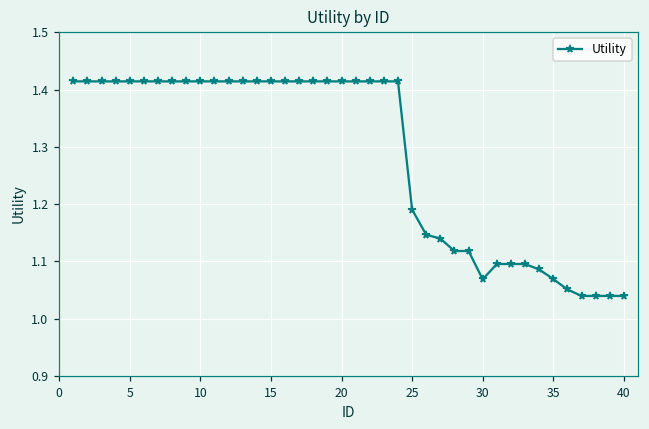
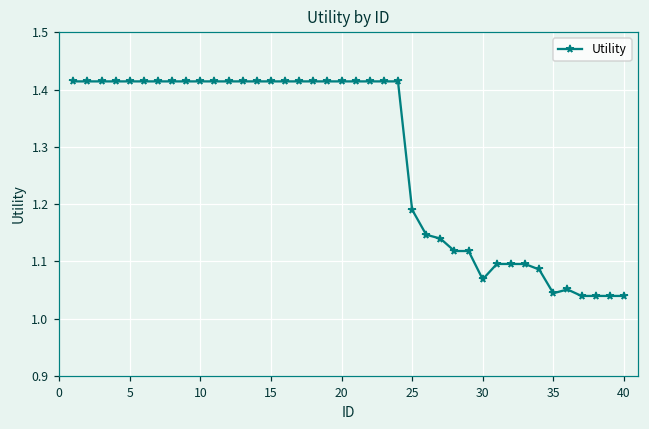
35: 1.07 -> 1.04
